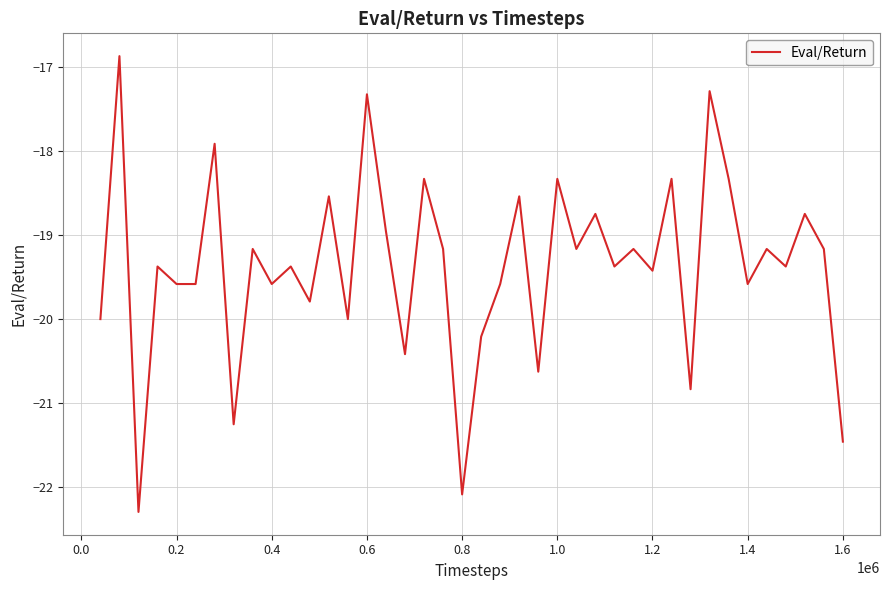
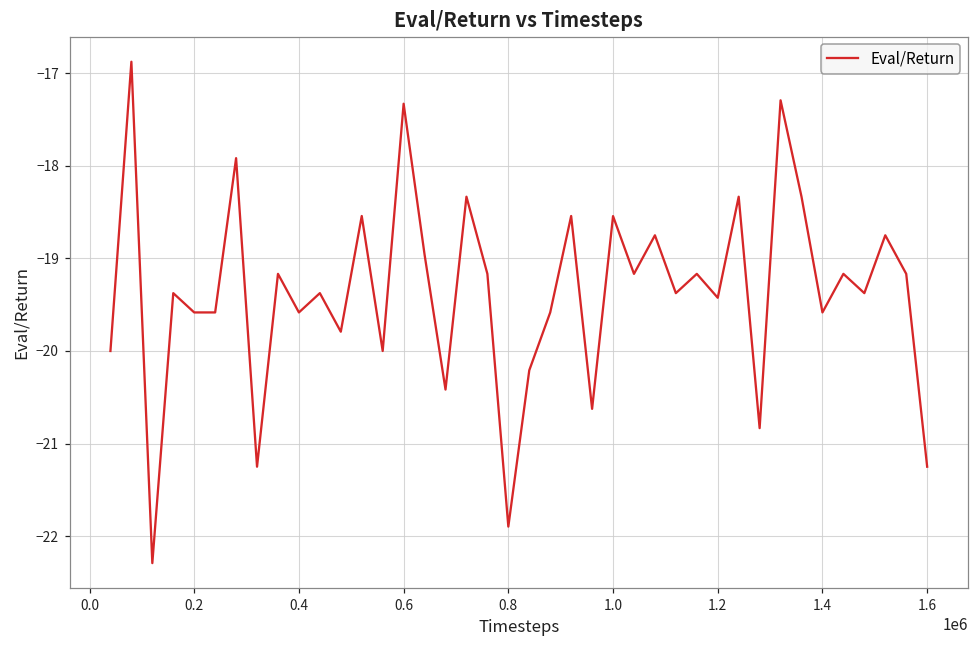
0.8: -22.1 -> -21.9
1.0: -18.3 -> -18.5
1.6: -21.5 -> -21.3
